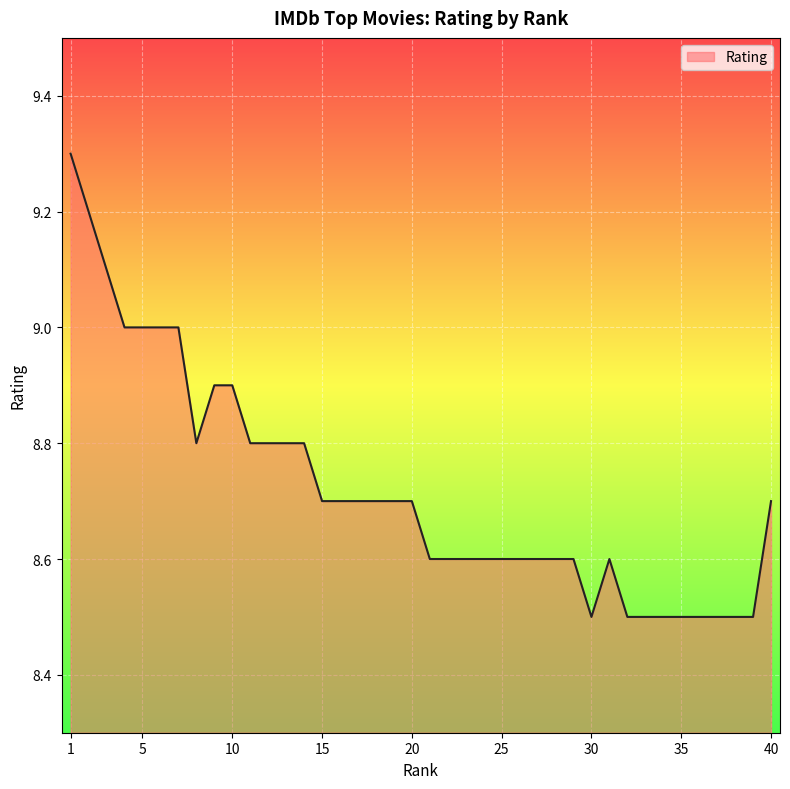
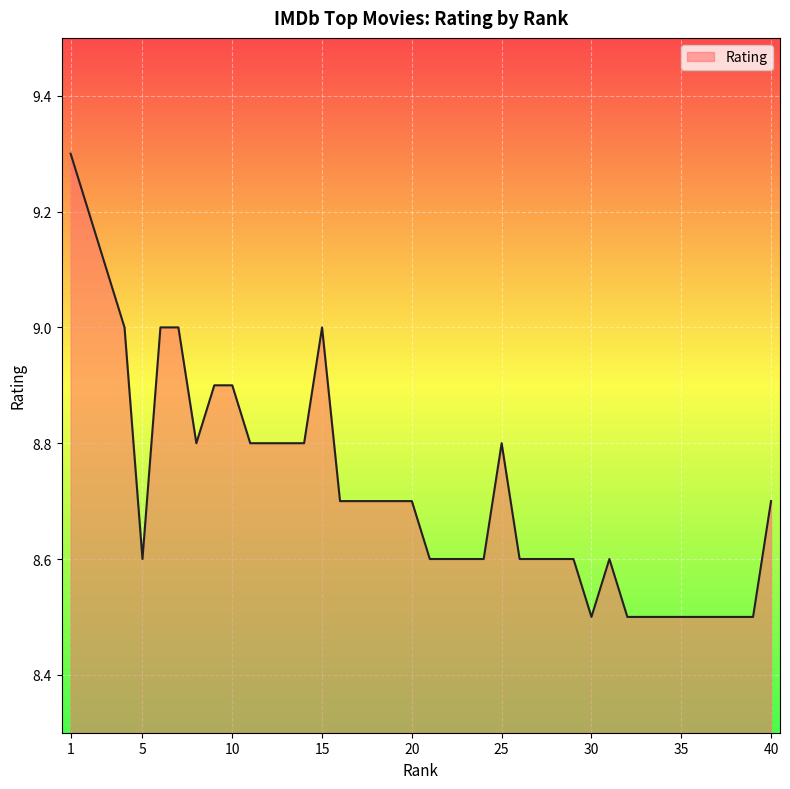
5: 9.0 -> 8.6
15: 8.7 -> 9.0
25: 8.6 -> 8.8
